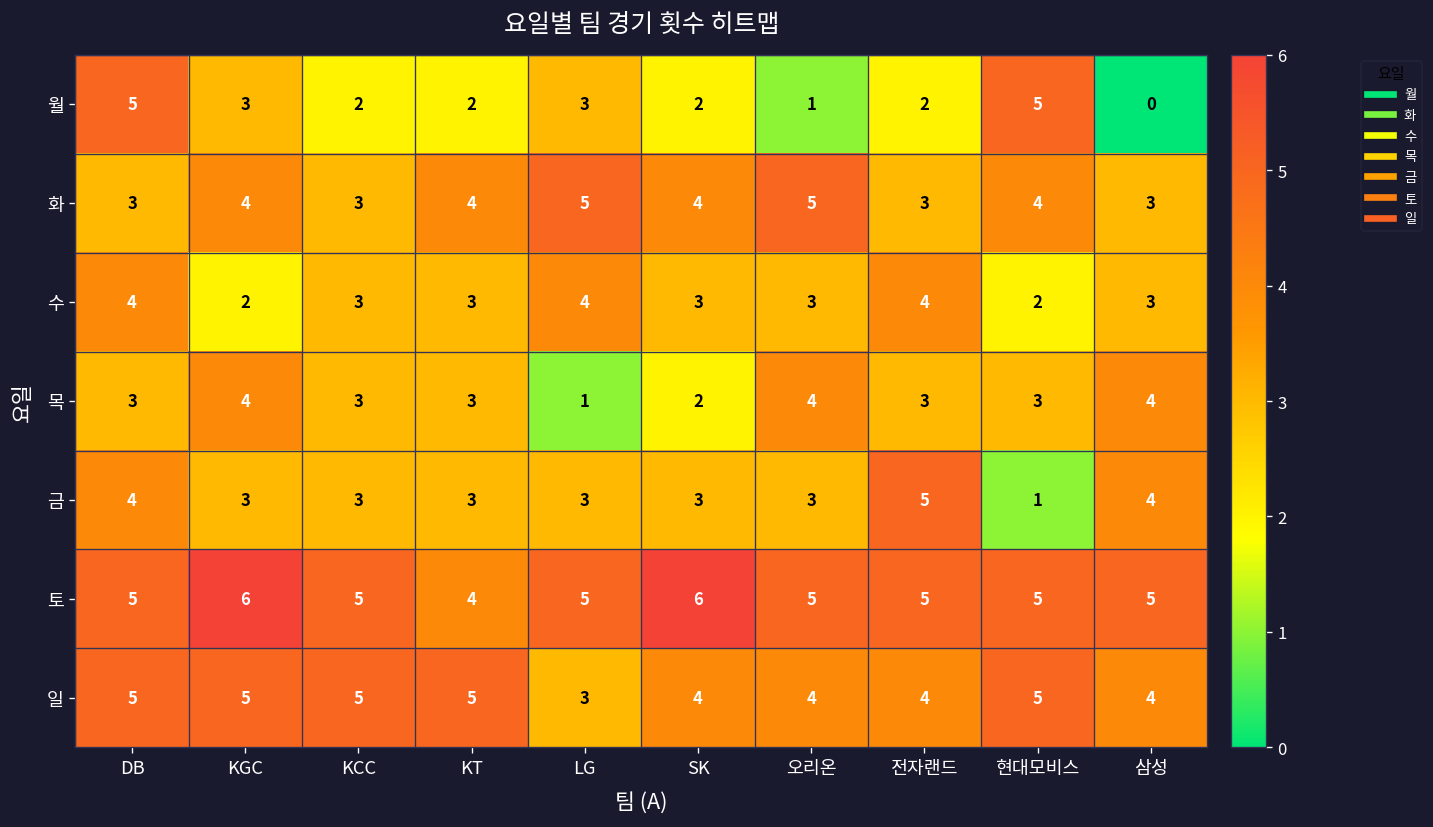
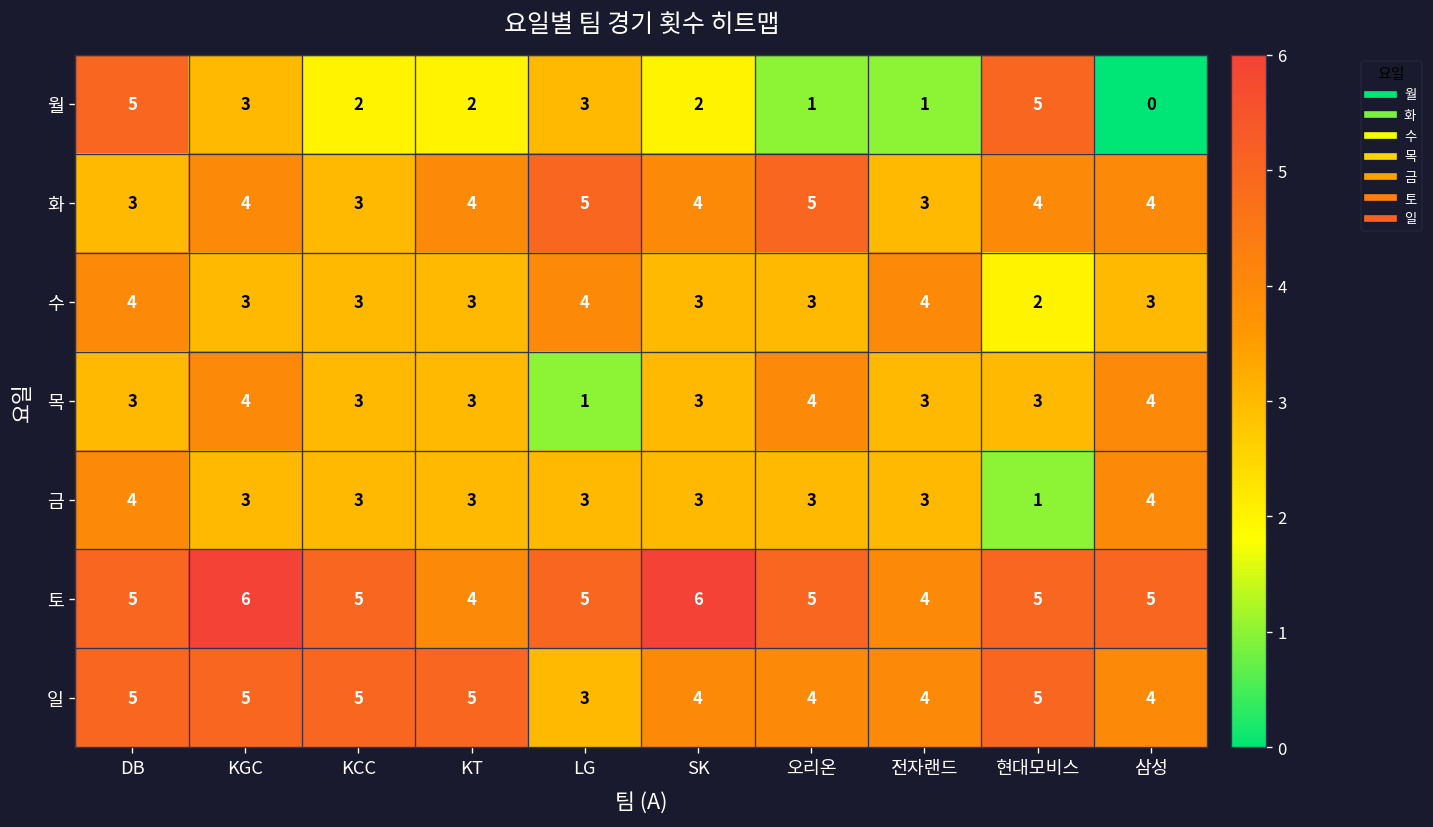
월, 전자랜드: 2 -> 1
화, 삼성: 3 -> 4
수, KGC: 2 -> 3
목, SK: 2 -> 3
금, 전자랜드: 5 -> 3
토, 전자랜드: 5 -> 4
